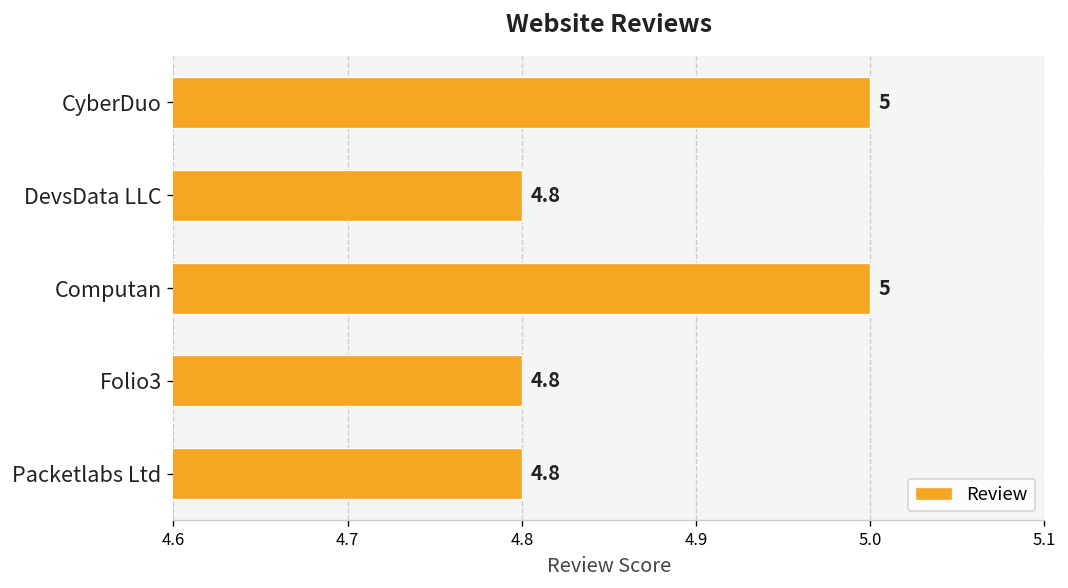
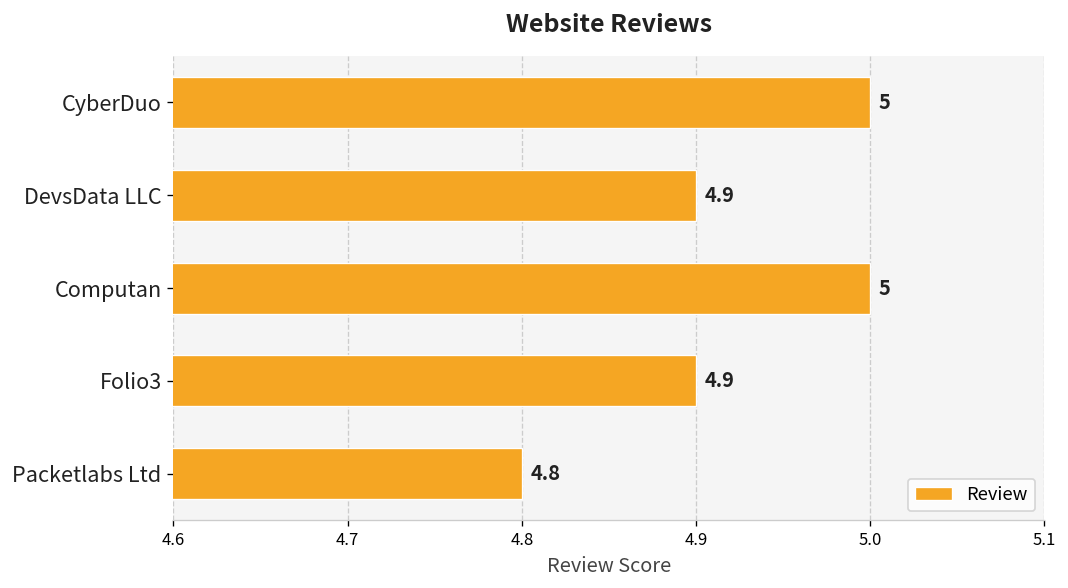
DevsData LLC: 4.8 -> 4.9
Folio3: 4.8 -> 4.9
